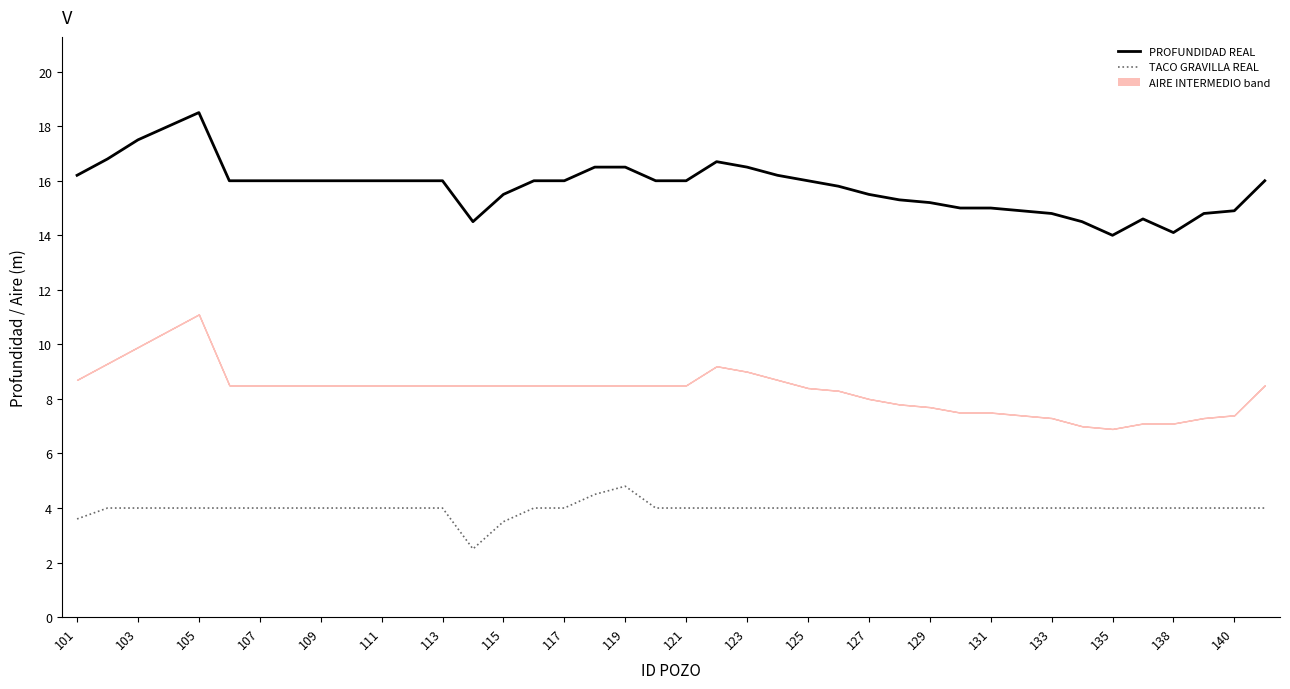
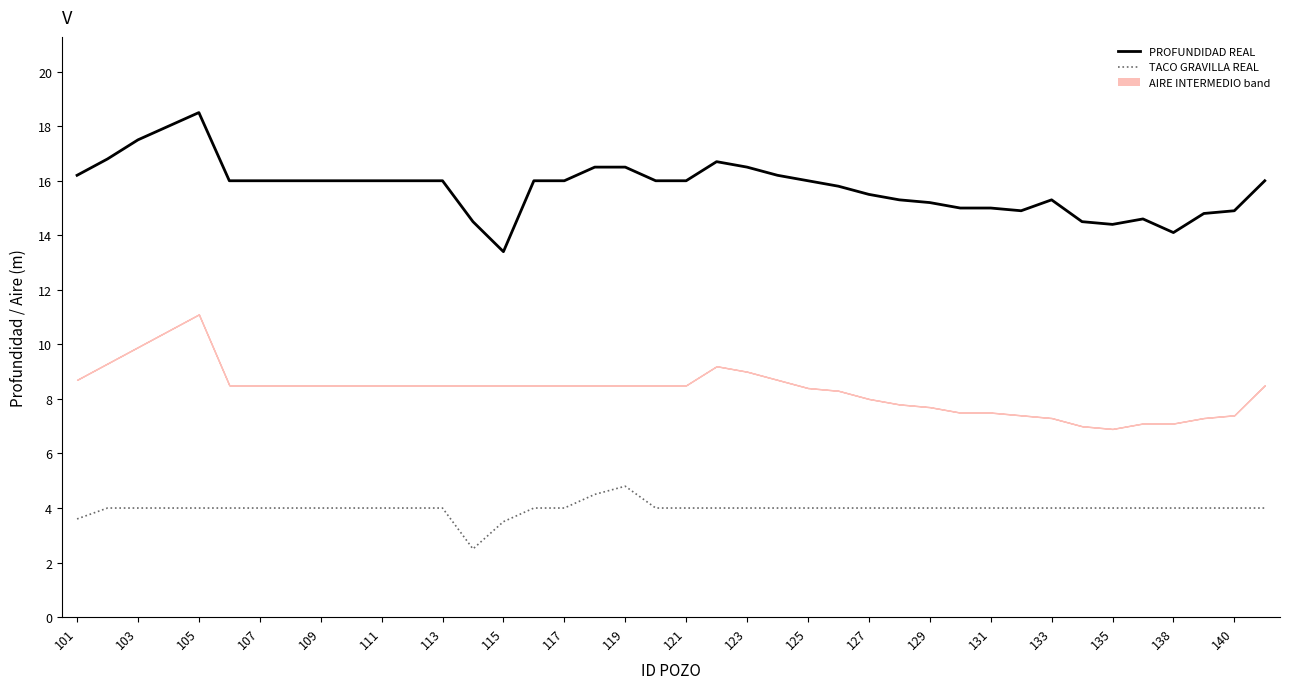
PROFUNDIDAD REAL, 115: 15.5 -> 13.4
PROFUNDIDAD REAL, 133: 14.8 -> 15.3
PROFUNDIDAD REAL, 135: 14.0 -> 14.4
